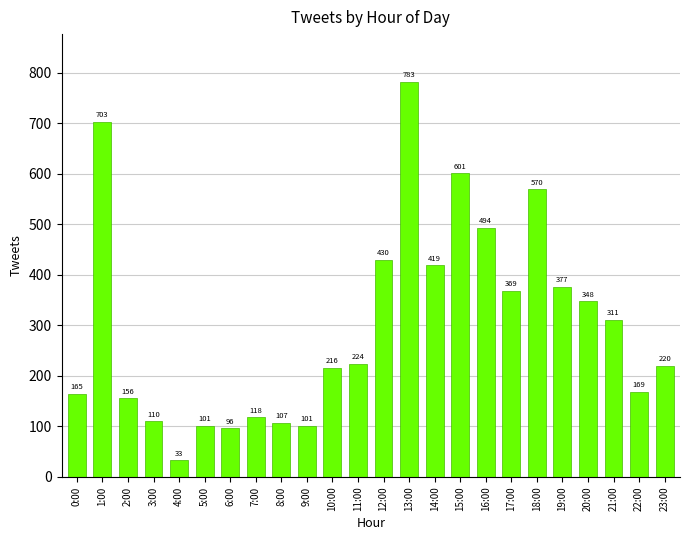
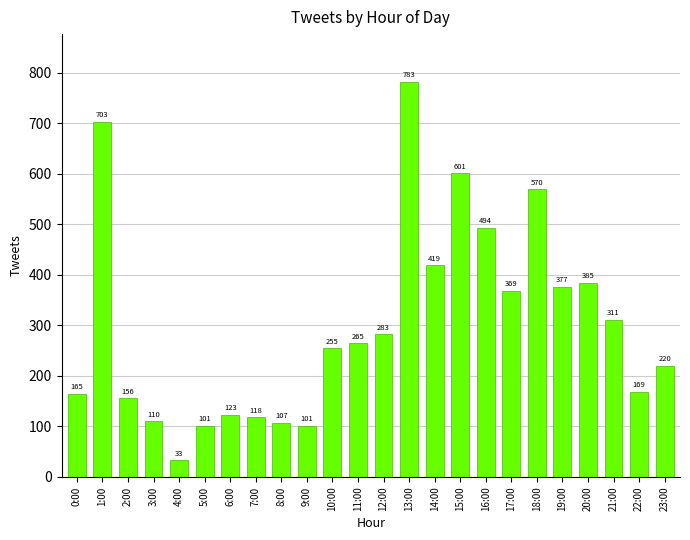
6:00: 96 -> 123
10:00: 216 -> 255
11:00: 224 -> 265
12:00: 430 -> 283
20:00: 348 -> 385
